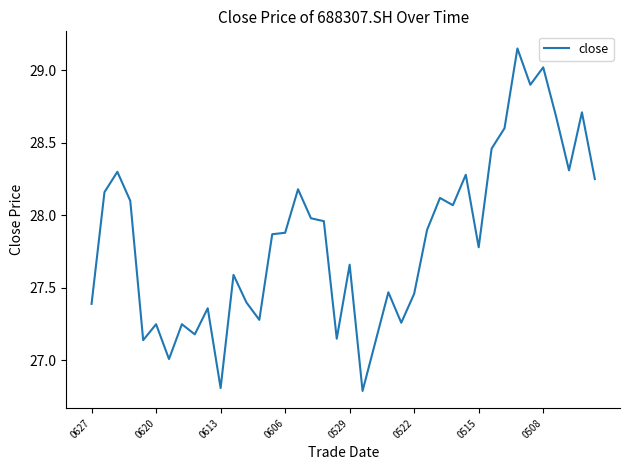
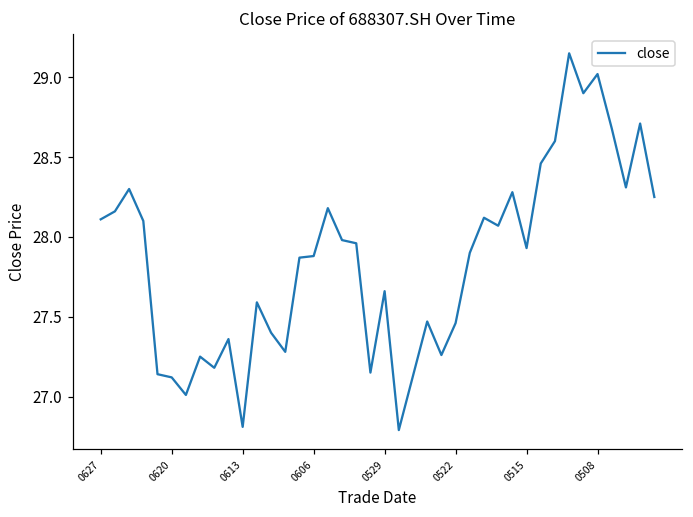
0627: 27.39 -> 28.11
0620: 27.25 -> 27.12
0515: 27.78 -> 27.93
